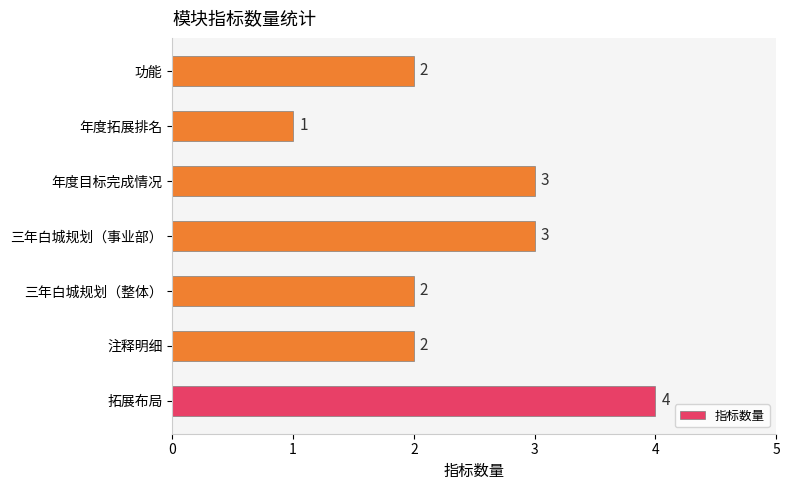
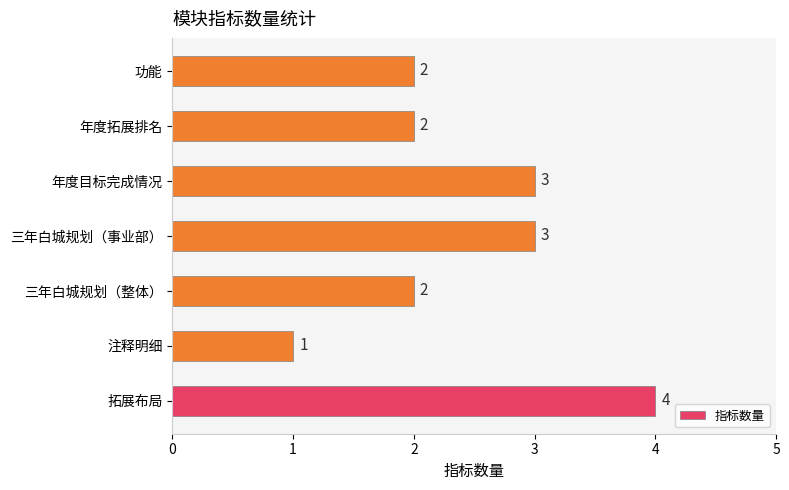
年度拓展排名: 1 -> 2
注释明细: 2 -> 1
